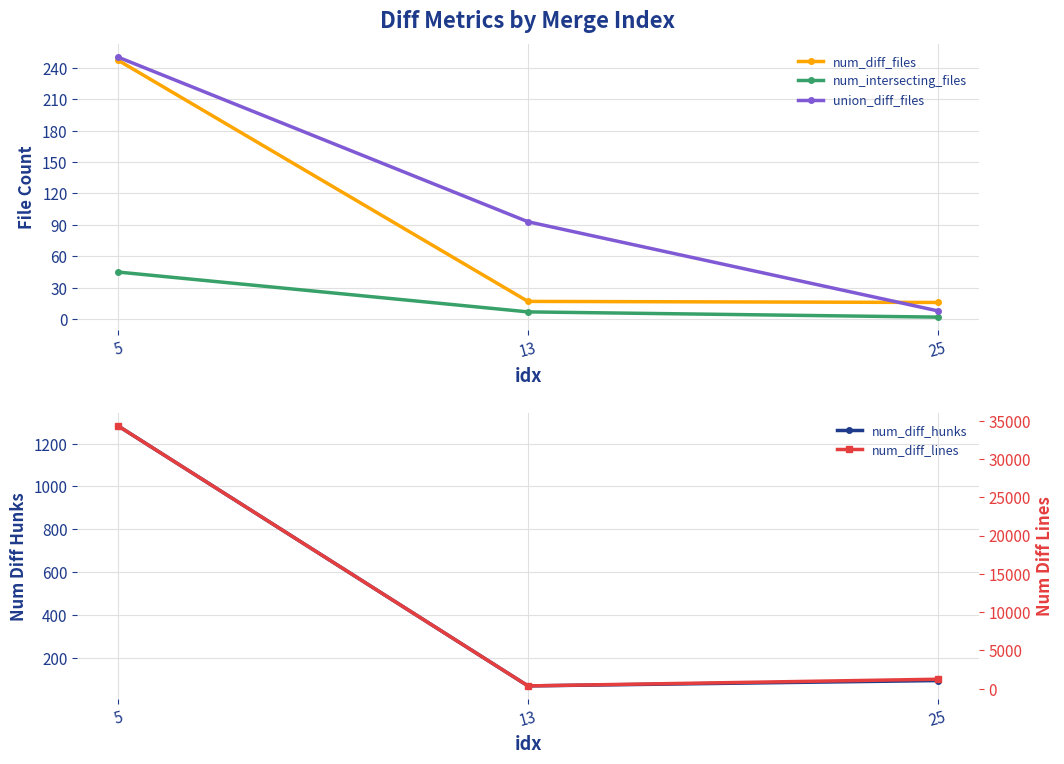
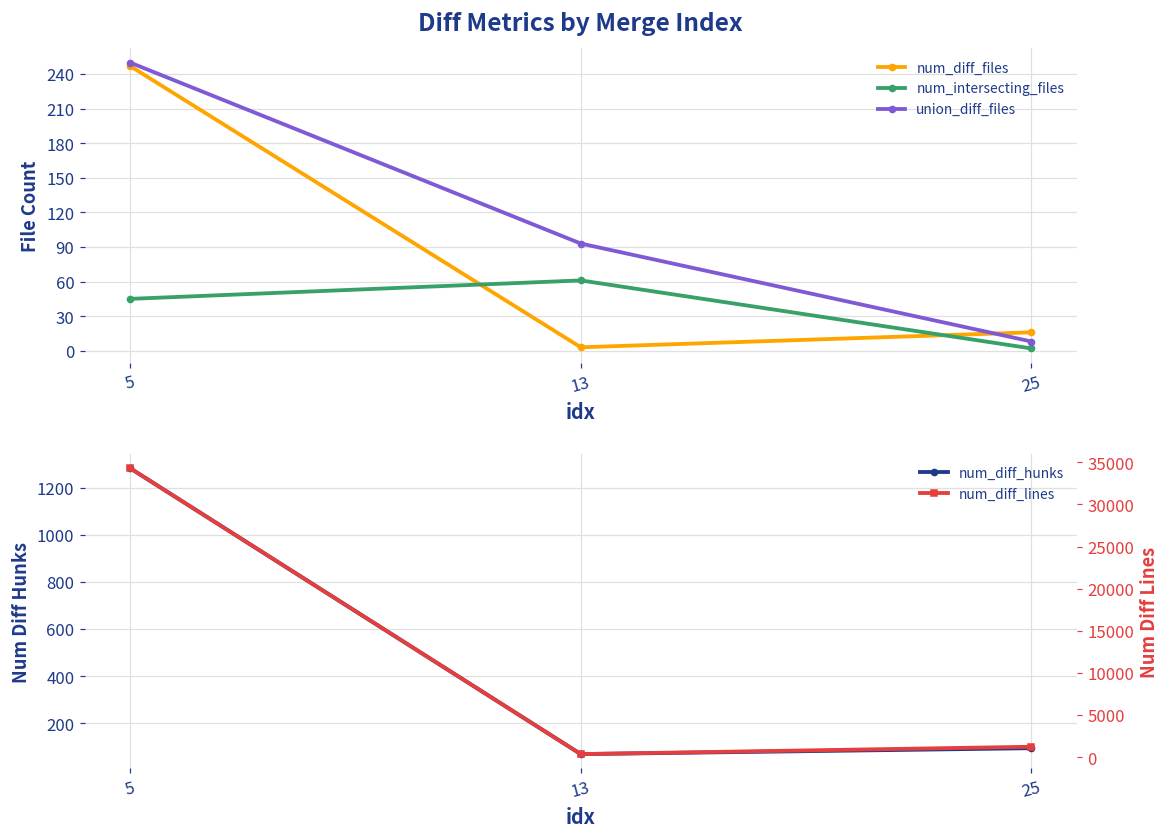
Diff Metrics by Merge Index, num_diff_files, 13: 17 -> 3
Diff Metrics by Merge Index, num_intersecting_files, 13: 7 -> 61
